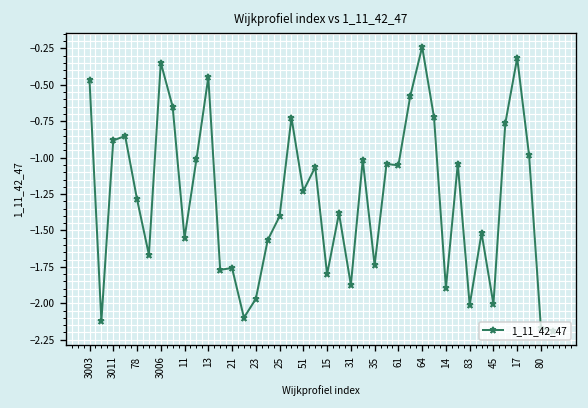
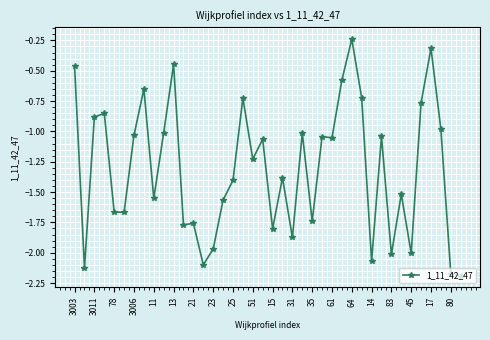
78: -1.29 -> -1.66
3006: -0.35 -> -1.03
14: -1.90 -> -2.07
